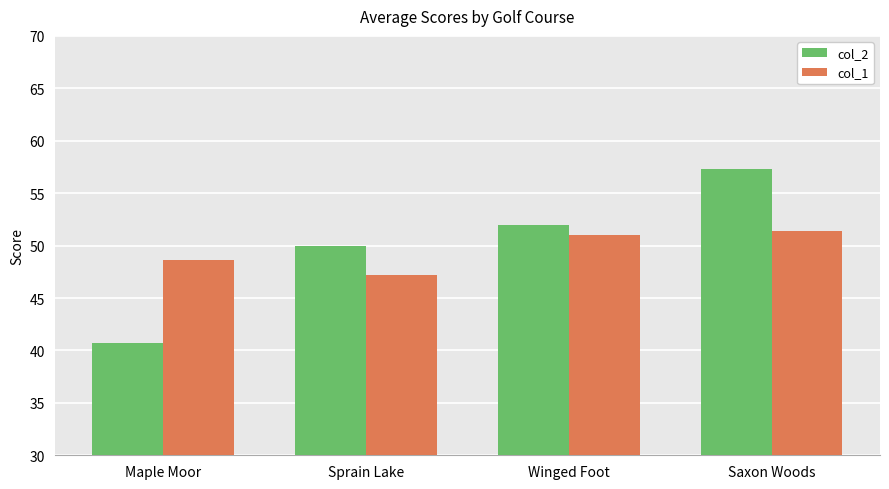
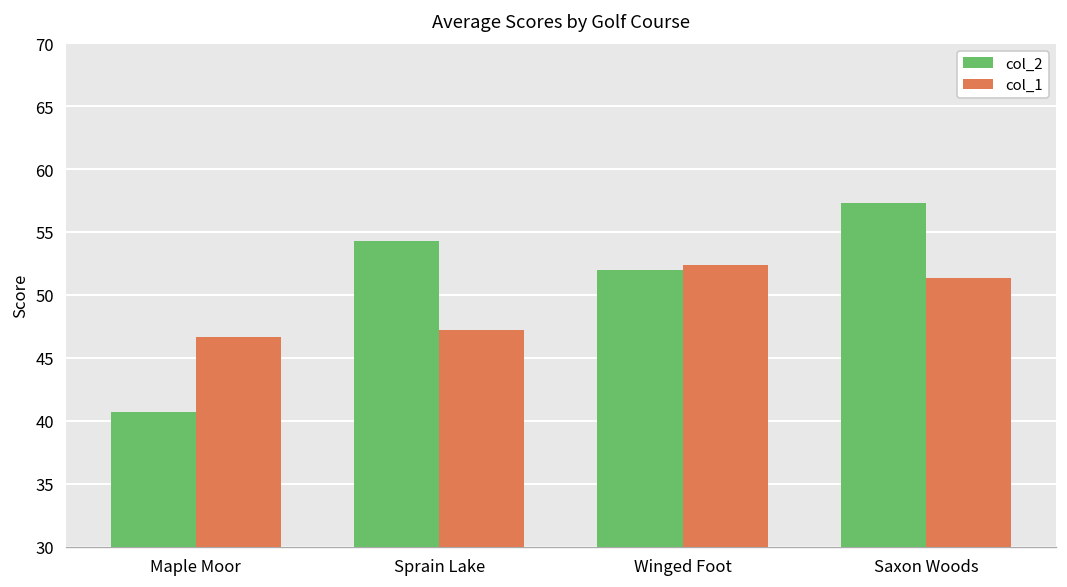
col_1, Maple Moor: 48.7 -> 46.7
col_2, Sprain Lake: 50.0 -> 54.3
col_1, Winged Foot: 51.0 -> 52.4
